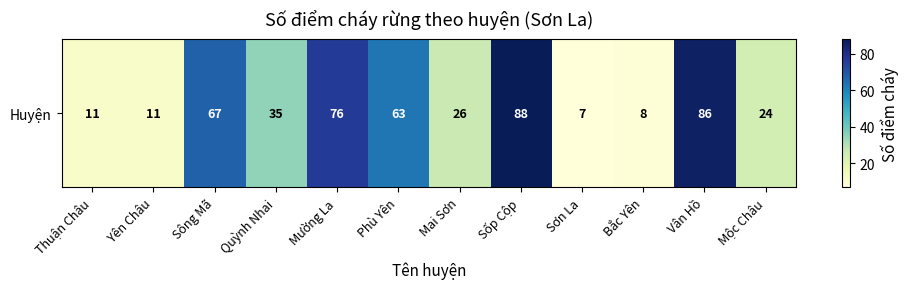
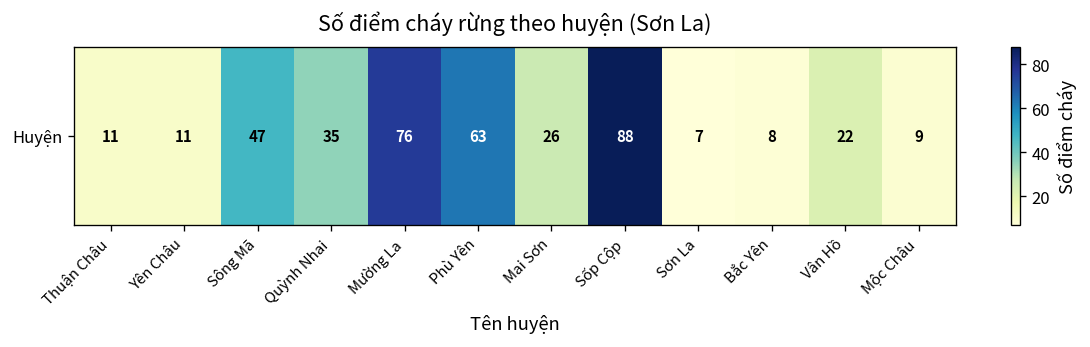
Huyện, Sông Mã: 67 -> 47
Huyện, Vân Hồ: 86 -> 22
Huyện, Mộc Châu: 24 -> 9
